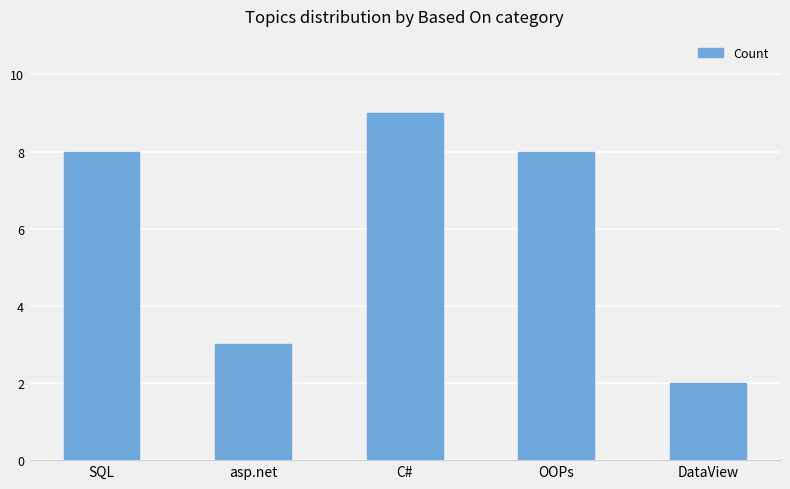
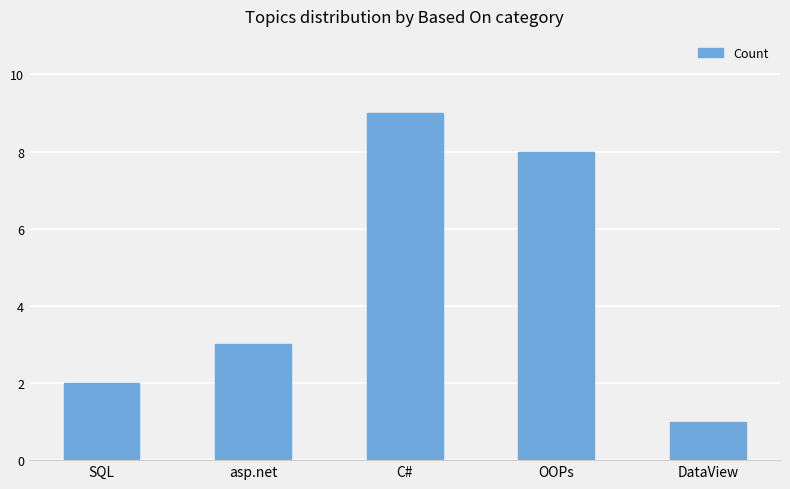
SQL: 8 -> 2
DataView: 2 -> 1
